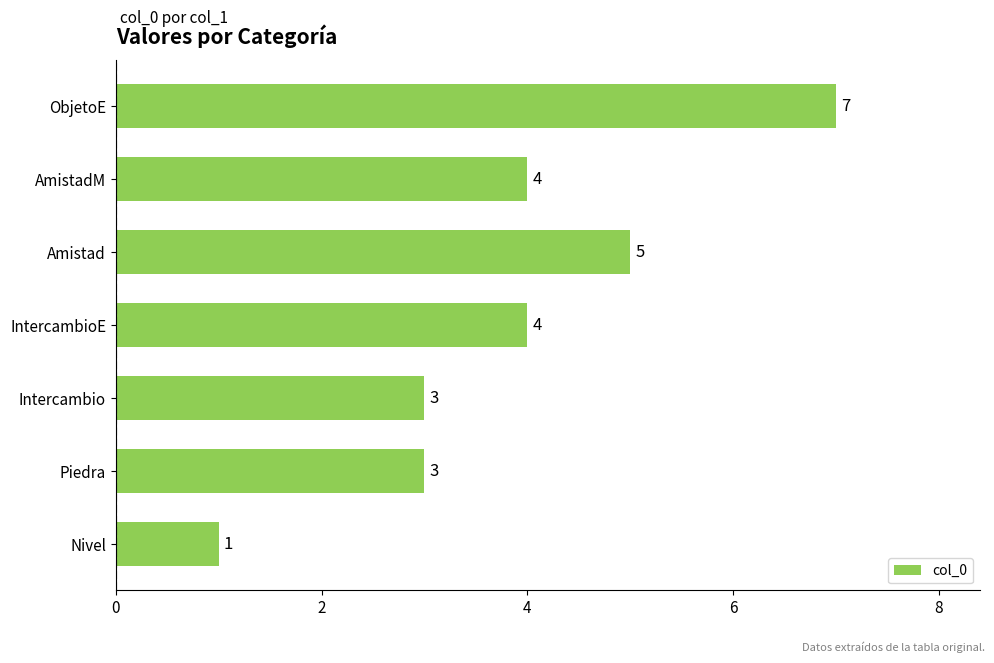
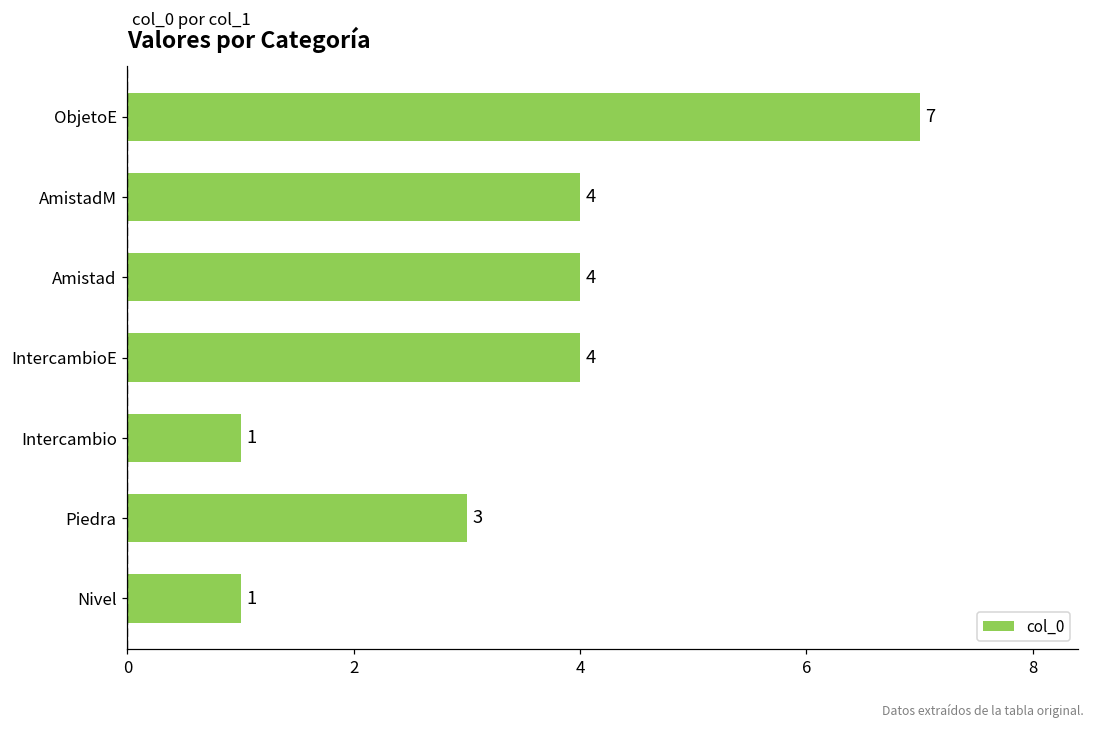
Amistad: 5 -> 4
Intercambio: 3 -> 1
